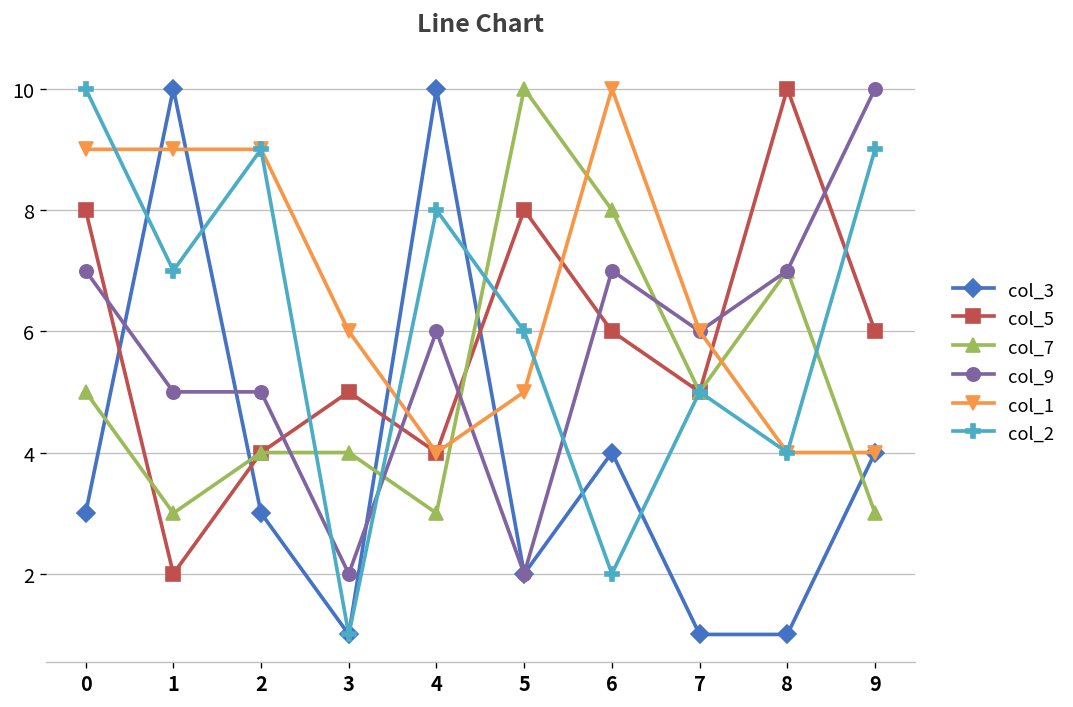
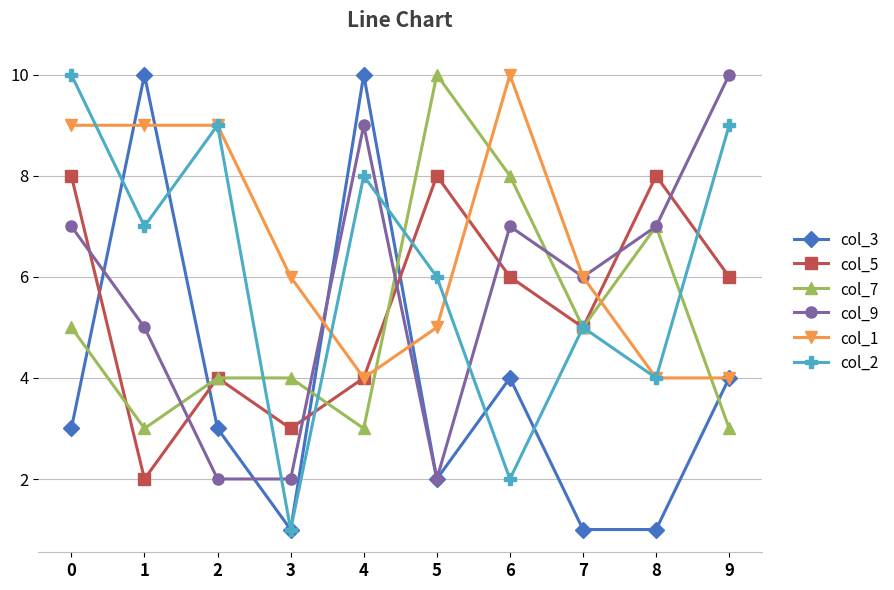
col_9, 2: 5 -> 2
col_5, 3: 5 -> 3
col_9, 4: 6 -> 9
col_5, 8: 10 -> 8
